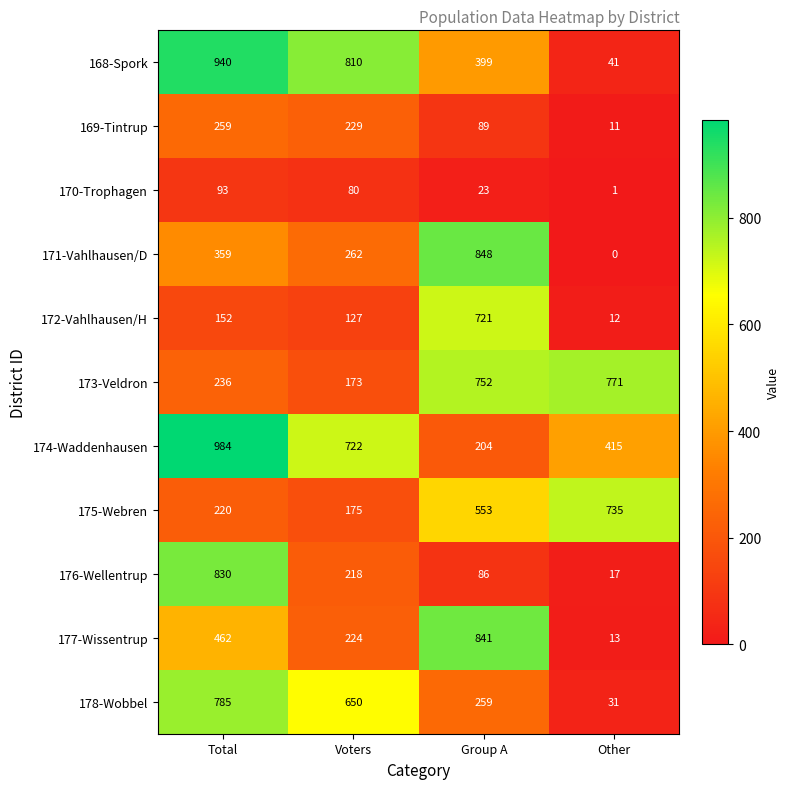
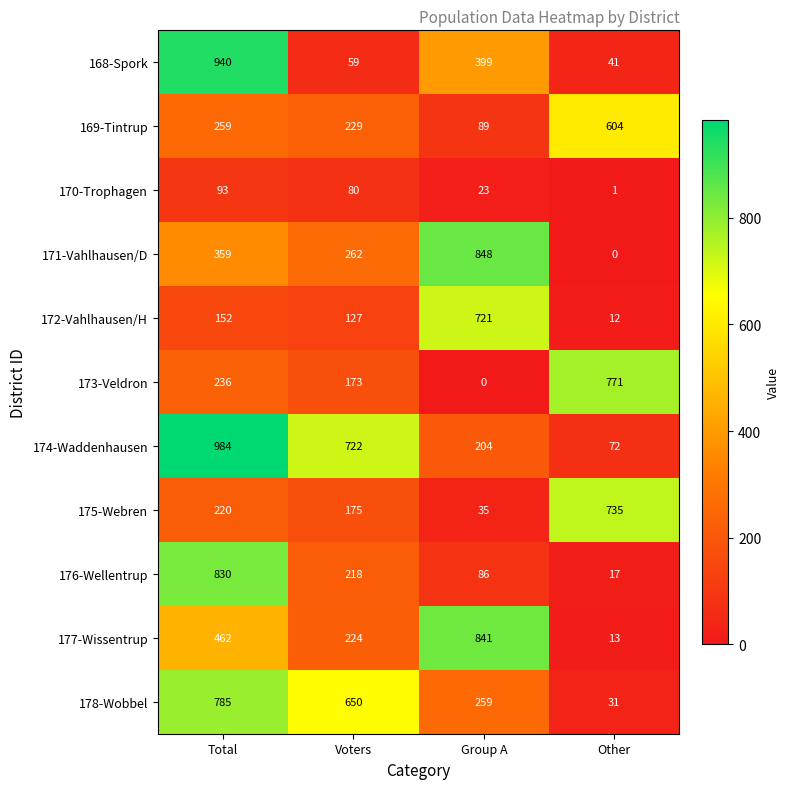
168-Spork, Voters: 810 -> 59
169-Tintrup, Other: 11 -> 604
173-Veldron, Group A: 752 -> 0
174-Waddenhausen, Other: 415 -> 72
175-Webren, Group A: 553 -> 35
